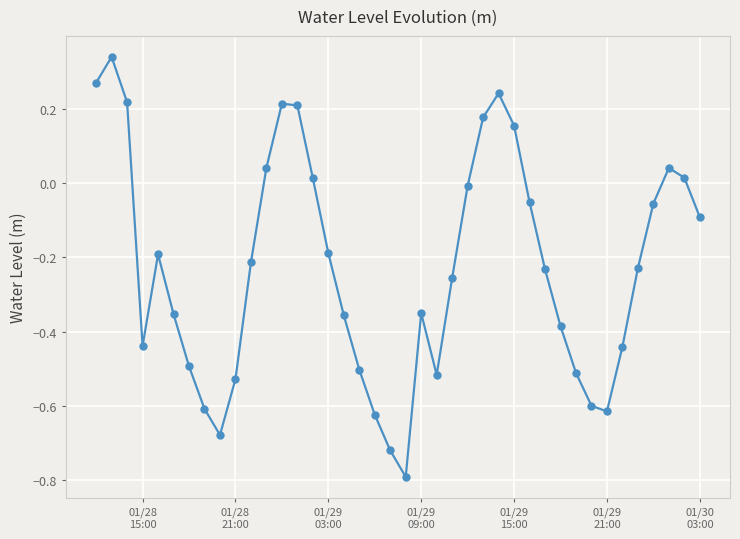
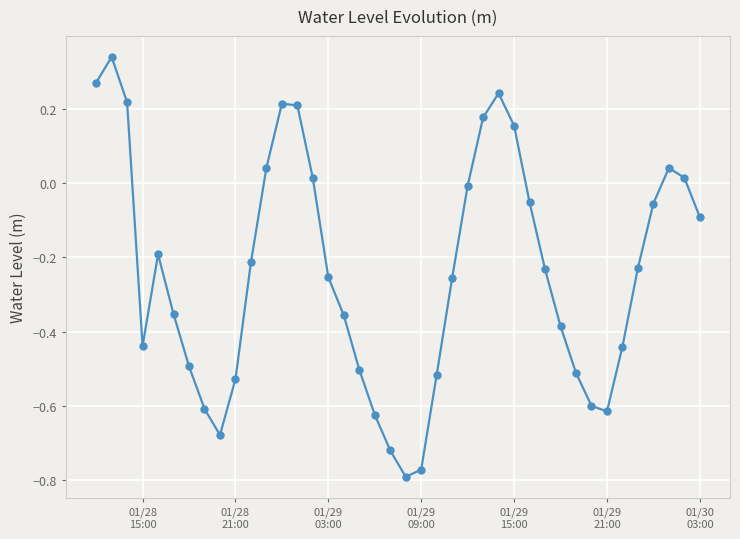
01/29 03:00: -0.19 -> -0.25
01/29 09:00: -0.35 -> -0.77
